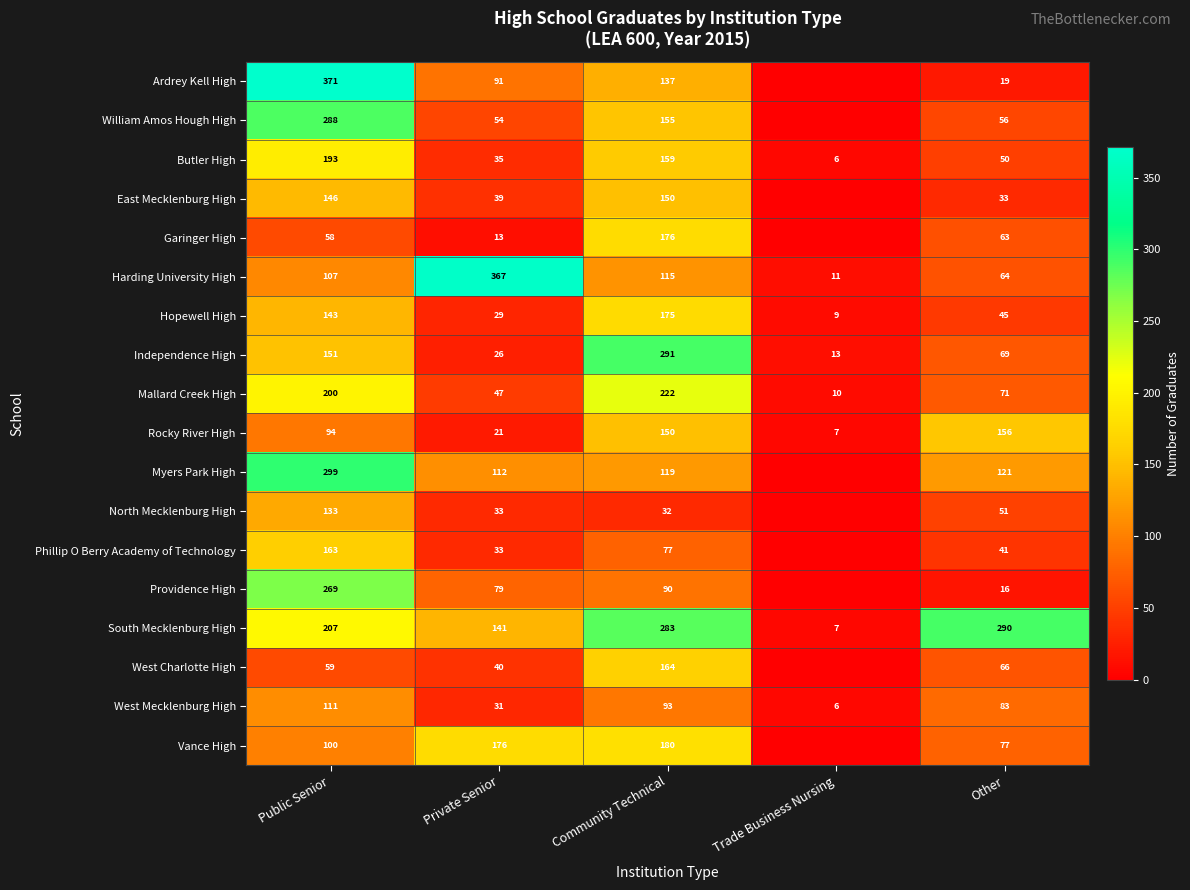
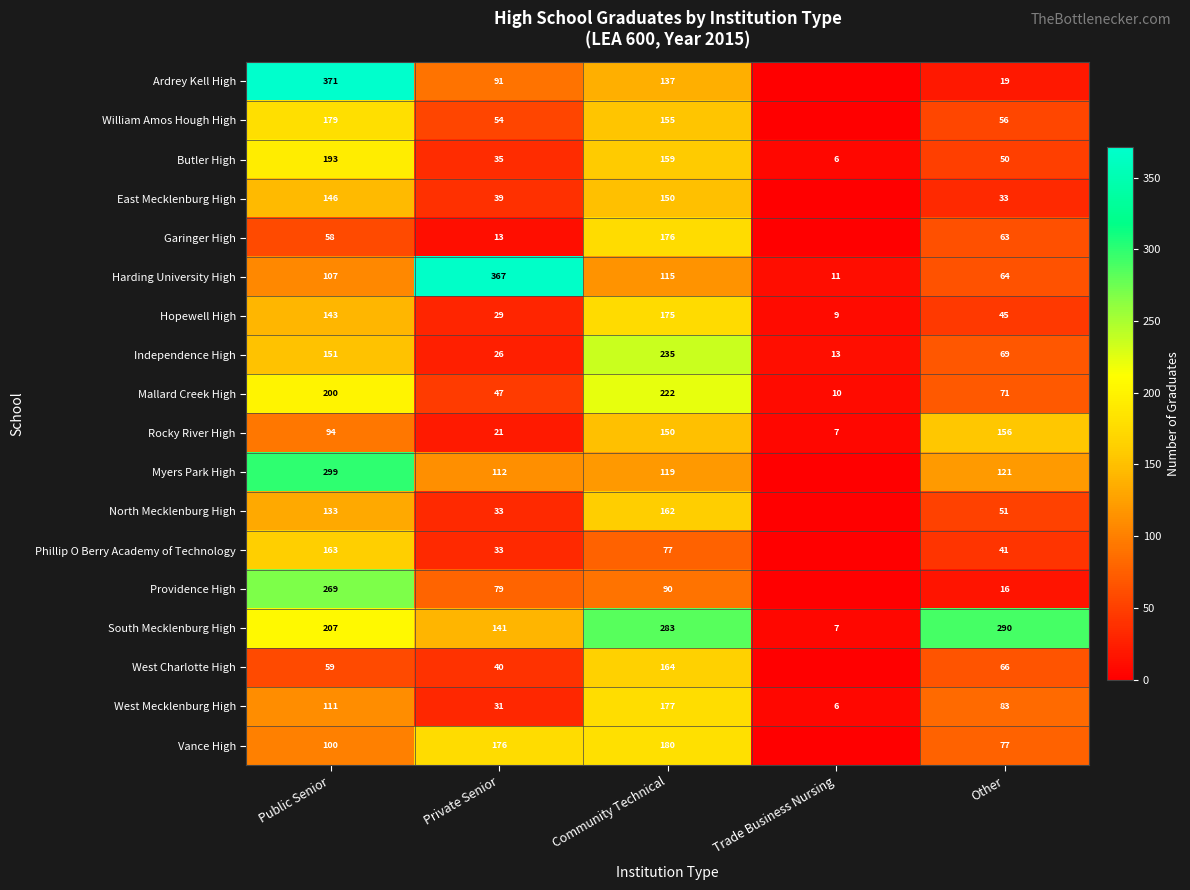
William Amos Hough High, Public Senior: 288 -> 179
Independence High, Community Technical: 291 -> 235
North Mecklenburg High, Community Technical: 32 -> 162
West Mecklenburg High, Community Technical: 93 -> 177
